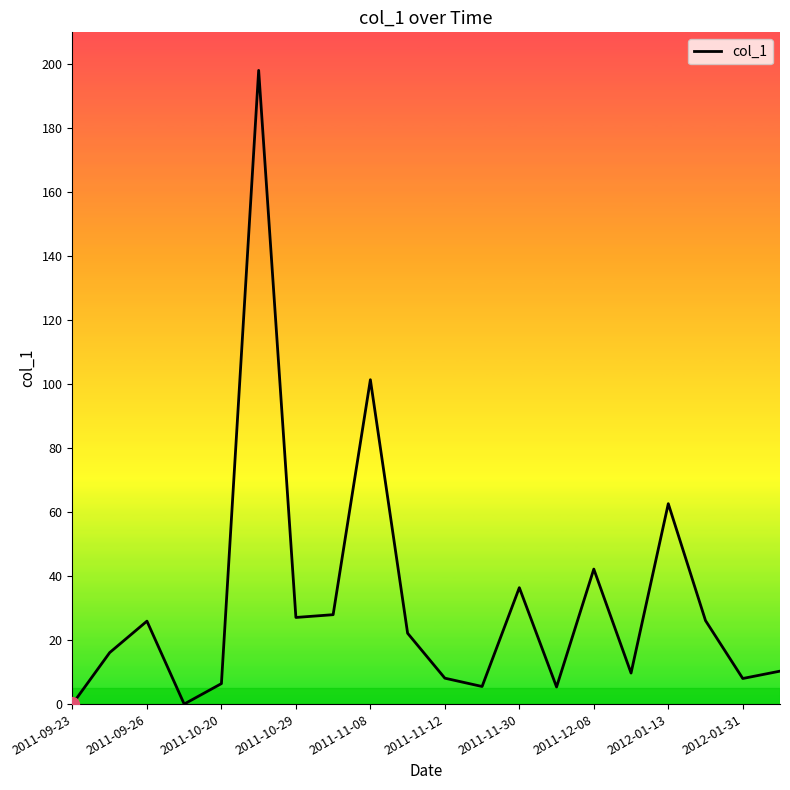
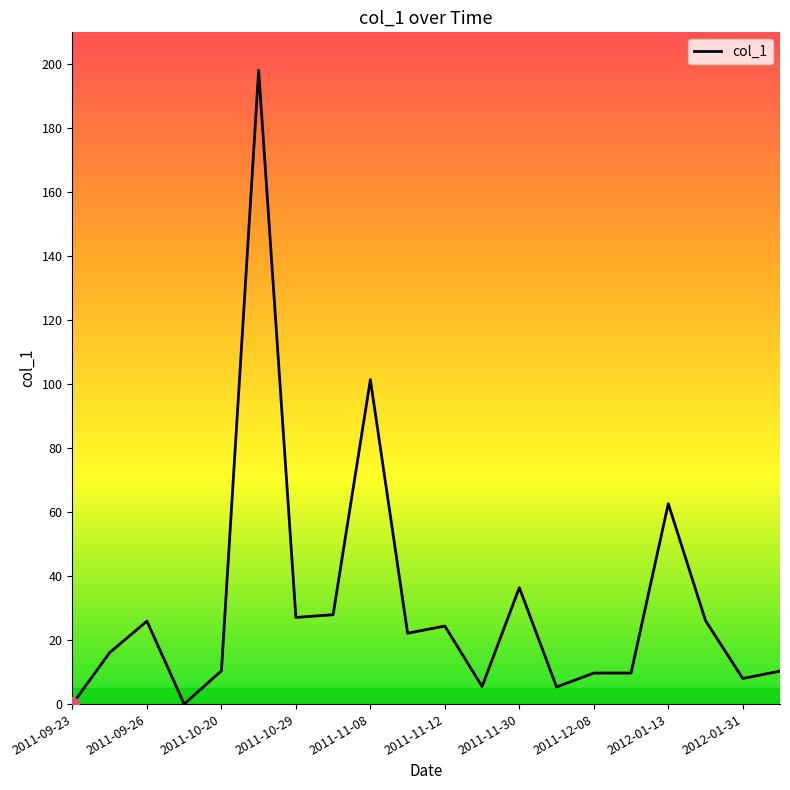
col_1, 2011-10-20: 6 -> 10
col_1, 2011-11-12: 8 -> 24
col_1, 2011-12-08: 42 -> 10
